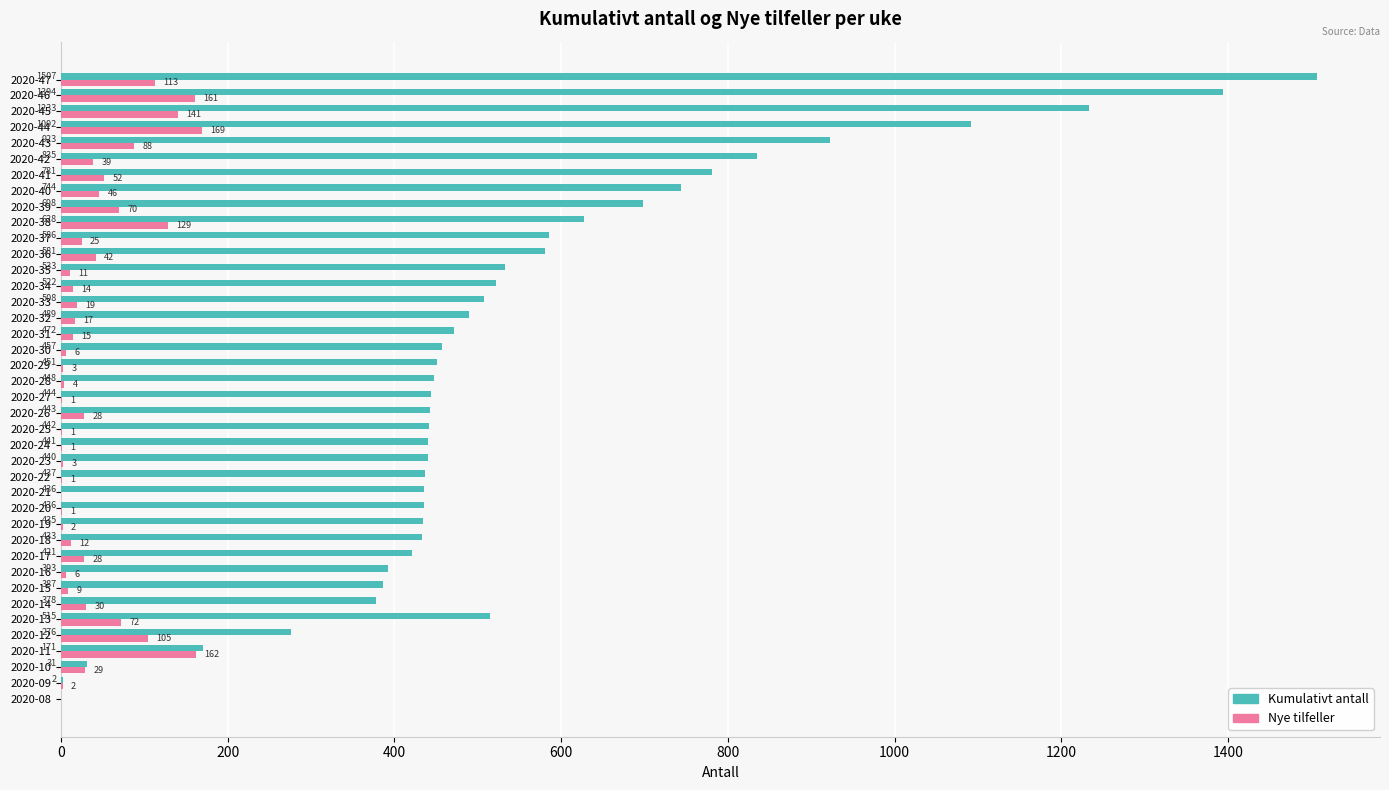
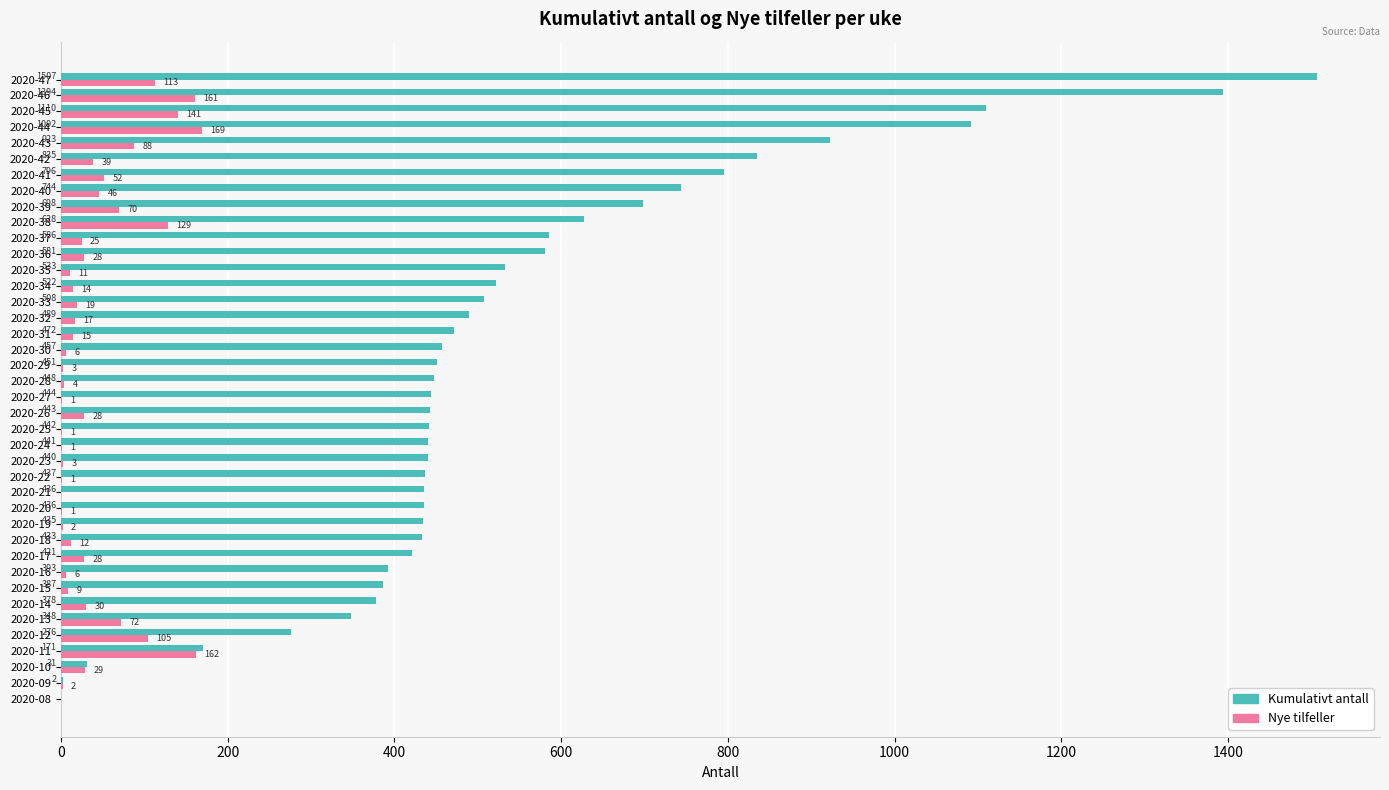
Kumulativt antall, 2020-45: 1233 -> 1110
Kumulativt antall, 2020-41: 781 -> 796
Nye tilfeller, 2020-36: 42 -> 28
Kumulativt antall, 2020-13: 515 -> 348
